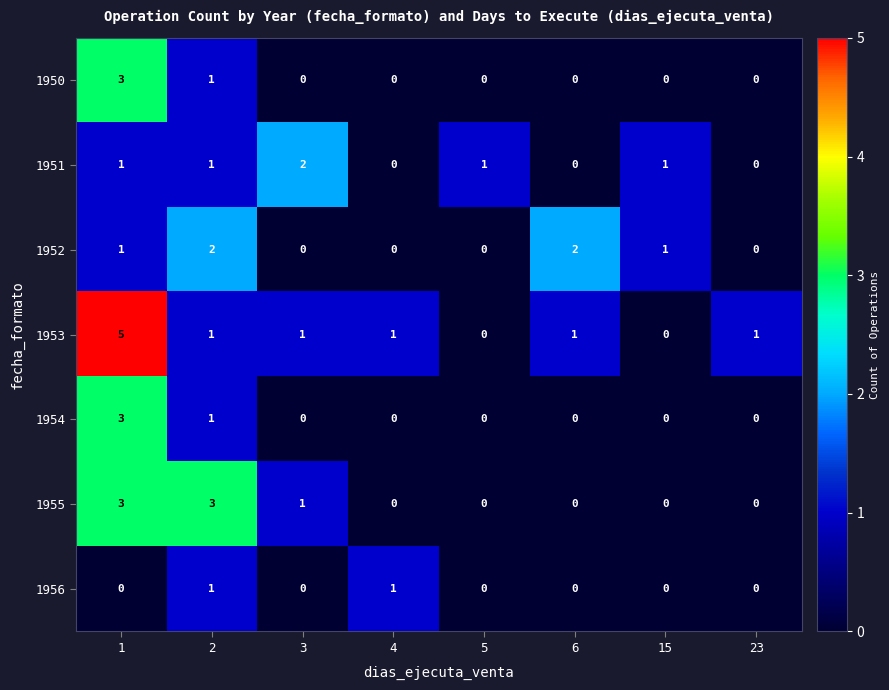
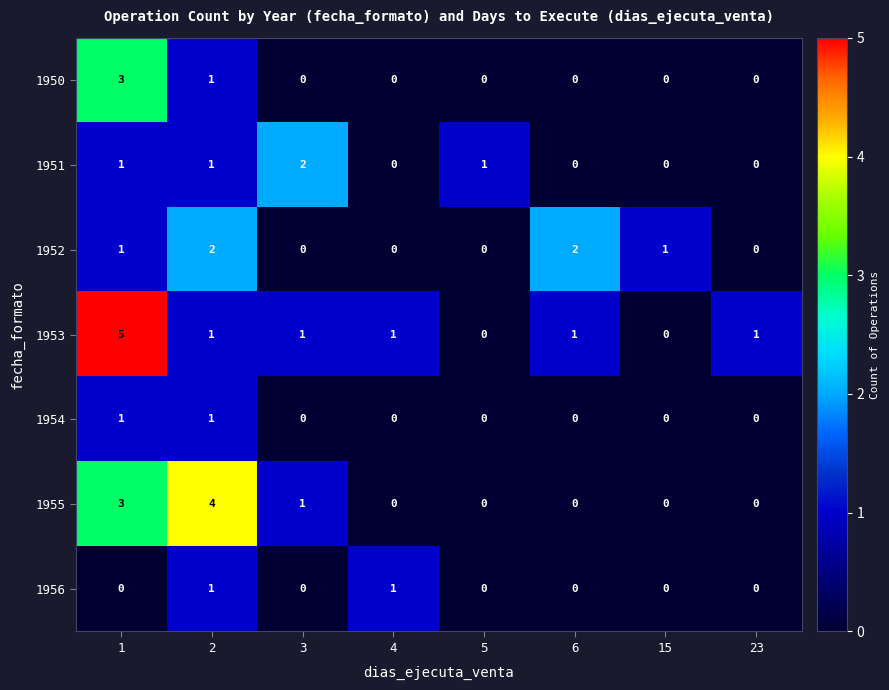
1951, 15: 1 -> 0
1954, 1: 3 -> 1
1955, 2: 3 -> 4
